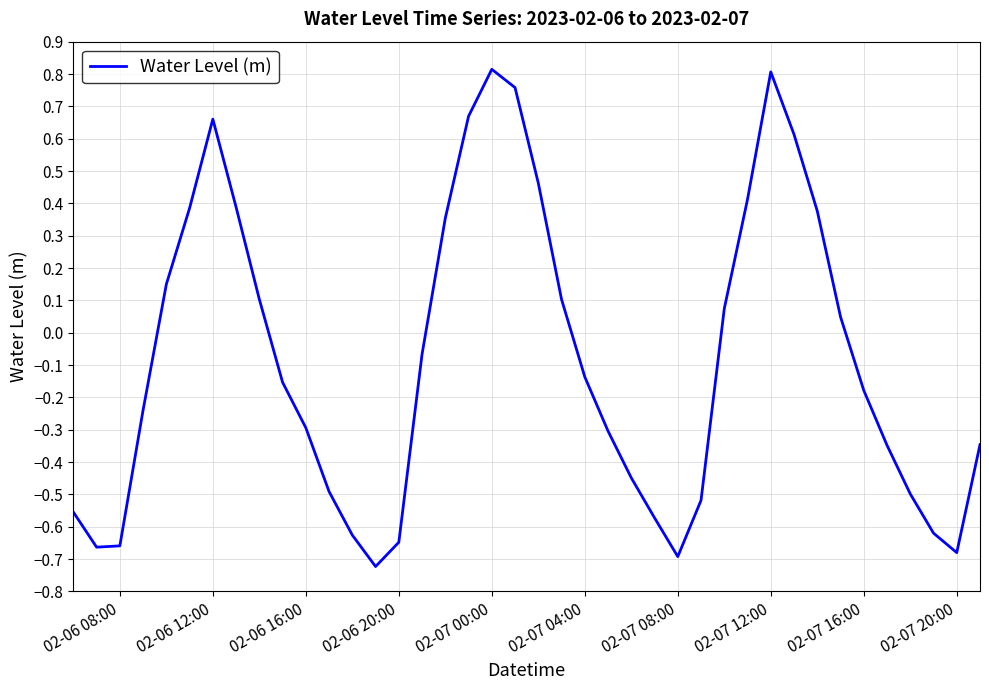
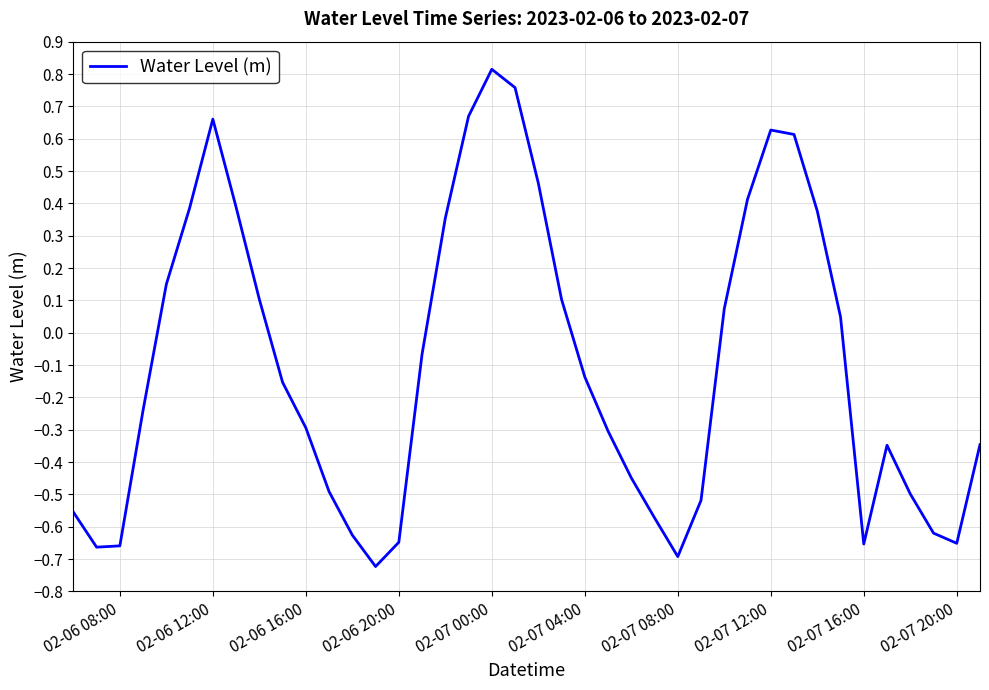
02-07 12:00: 0.81 -> 0.63
02-07 16:00: -0.18 -> -0.65
02-07 20:00: -0.68 -> -0.65
